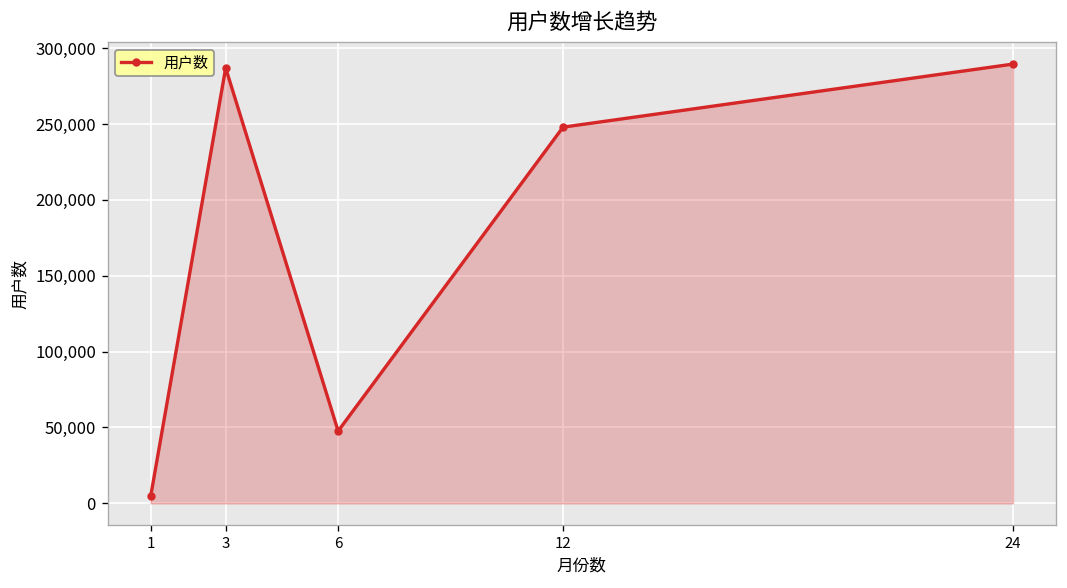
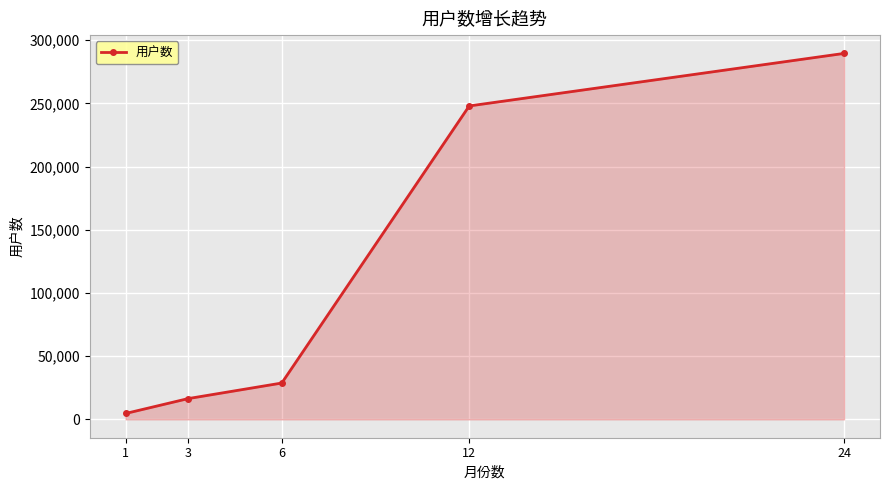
3: 287,000 -> 16,000
6: 48,000 -> 29,000
